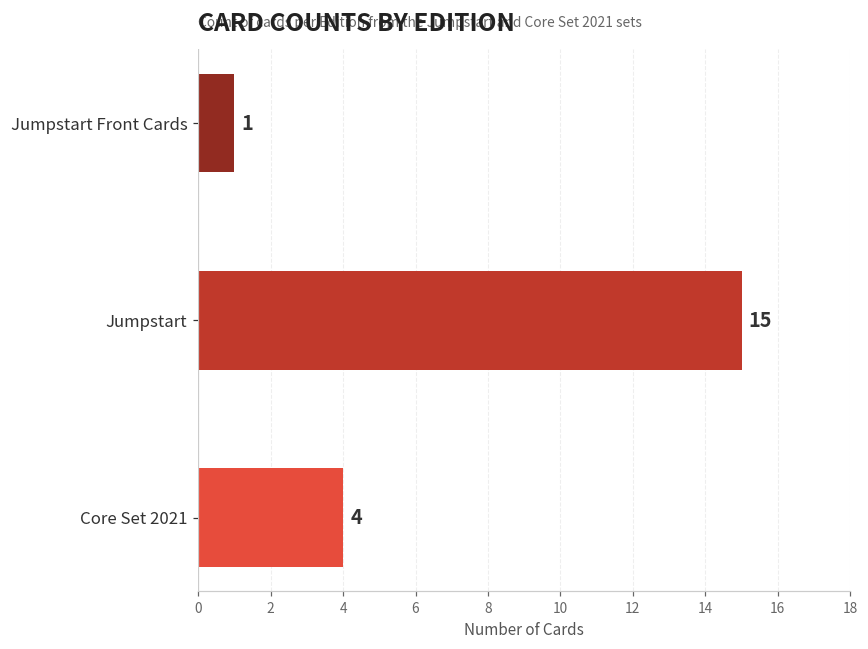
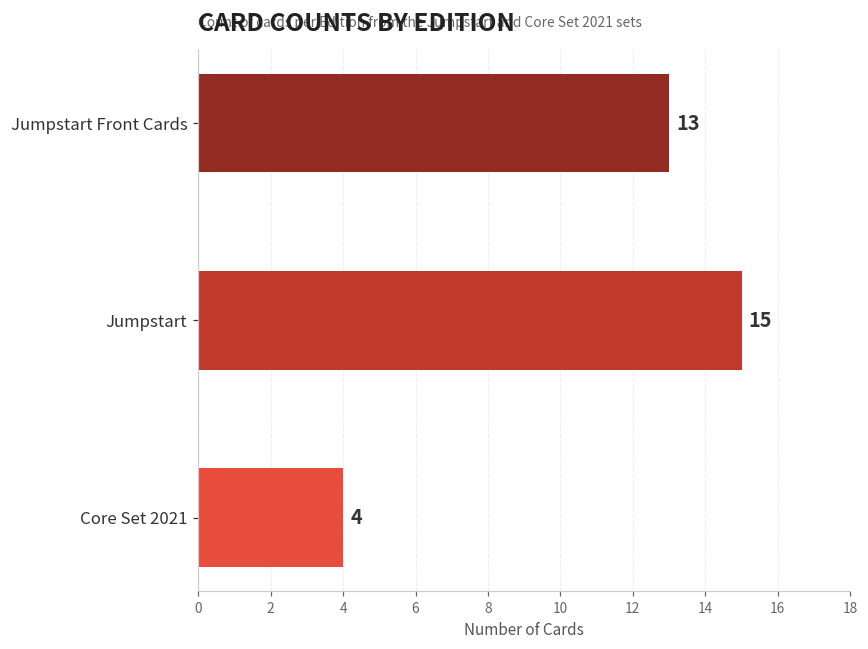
Jumpstart Front Cards: 1 -> 13
